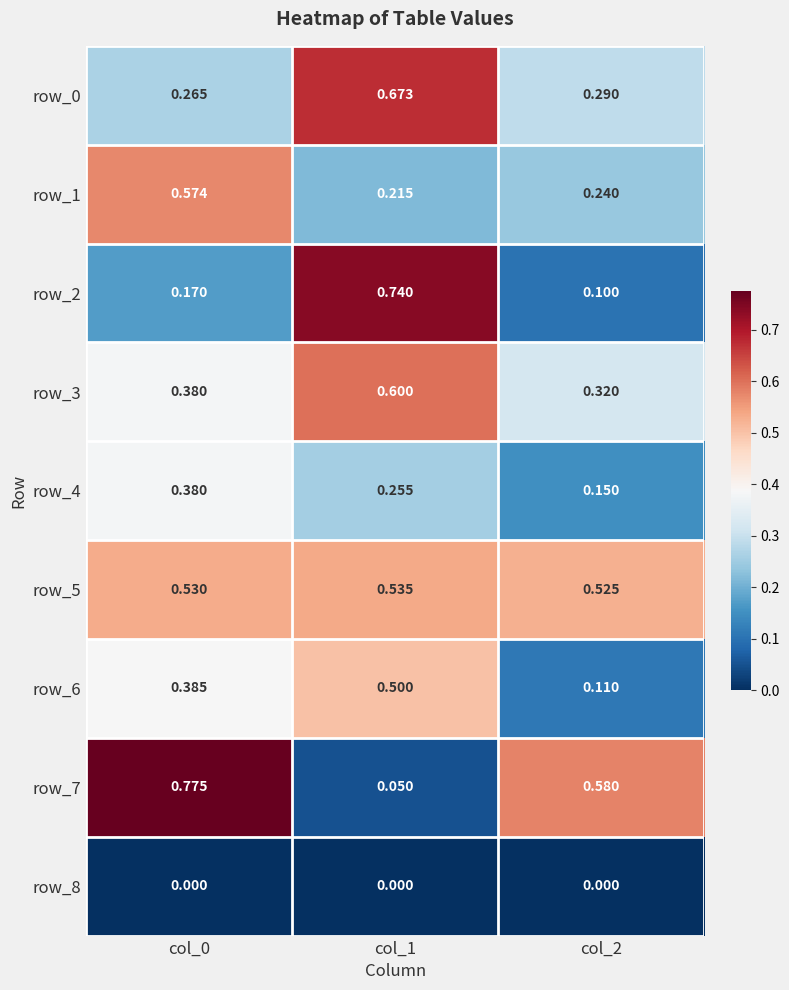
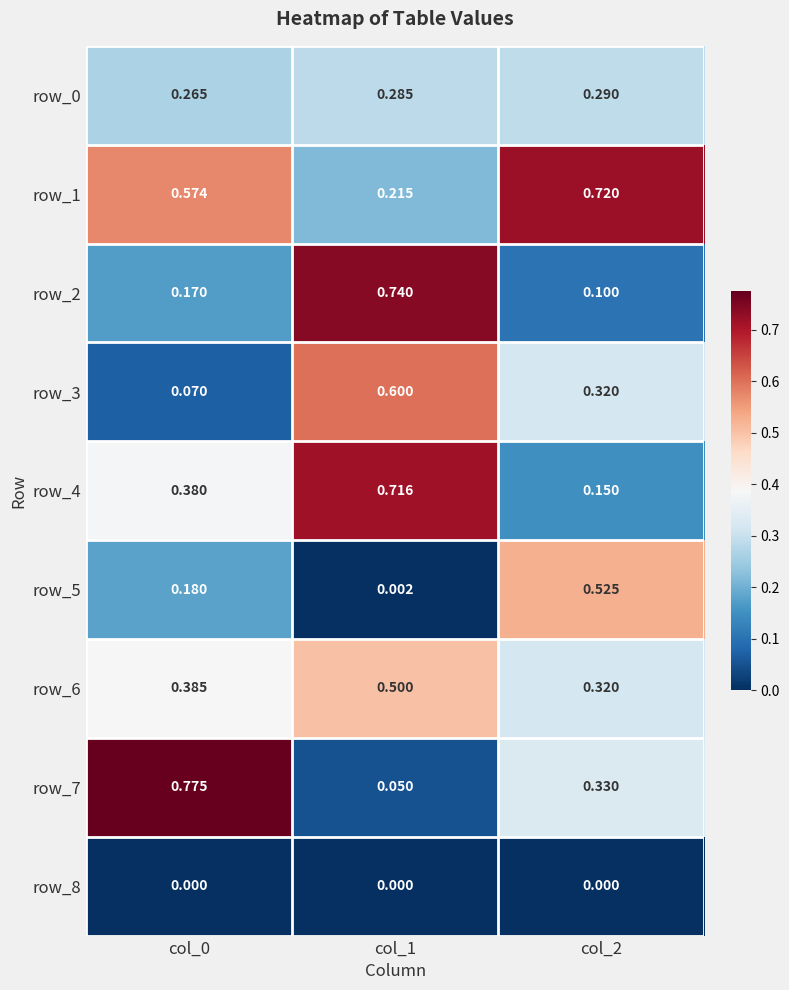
row_0, col_1: 0.673 -> 0.285
row_1, col_2: 0.240 -> 0.720
row_3, col_0: 0.380 -> 0.070
row_4, col_1: 0.255 -> 0.716
row_5, col_0: 0.530 -> 0.180
row_5, col_1: 0.535 -> 0.002
row_6, col_2: 0.110 -> 0.320
row_7, col_2: 0.580 -> 0.330
